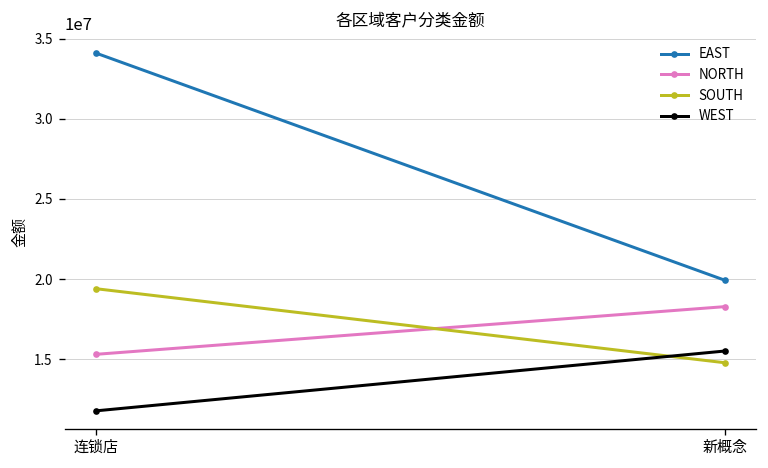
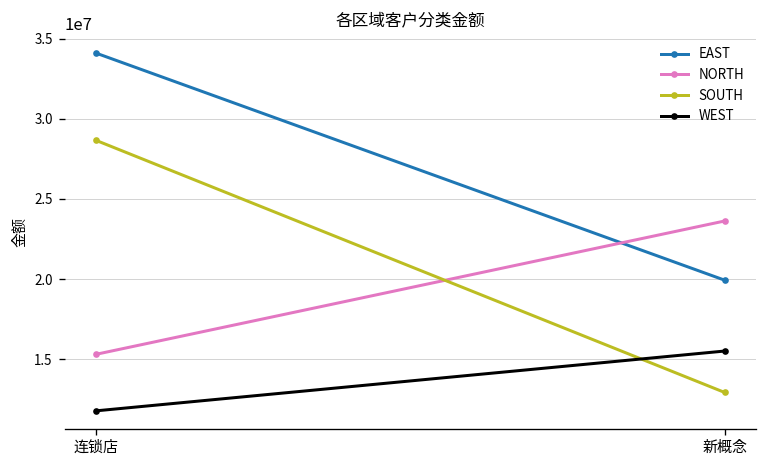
SOUTH, 连锁店: 19400000 -> 28700000
NORTH, 新概念: 18300000 -> 23600000
SOUTH, 新概念: 14800000 -> 12900000
